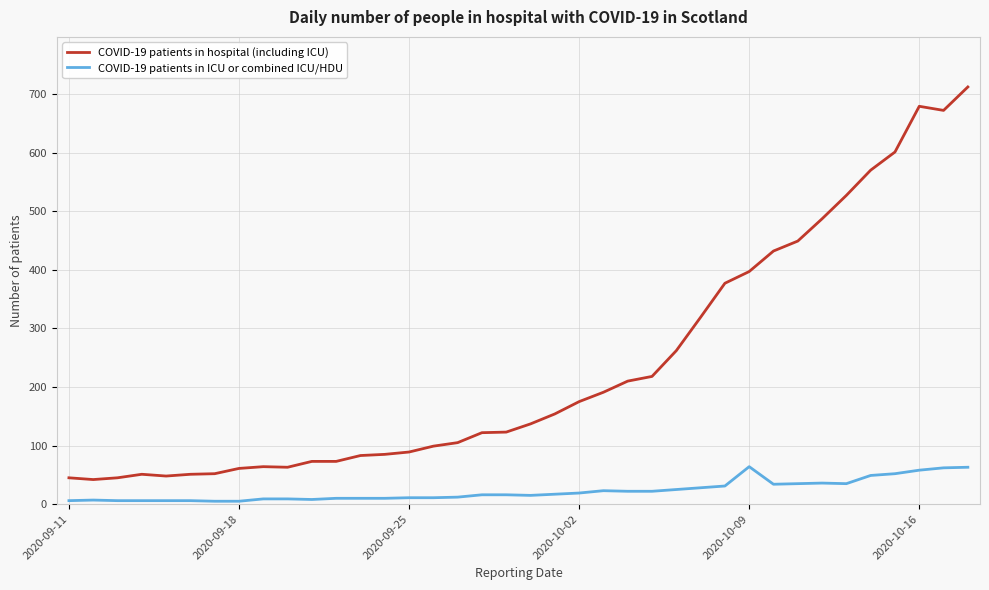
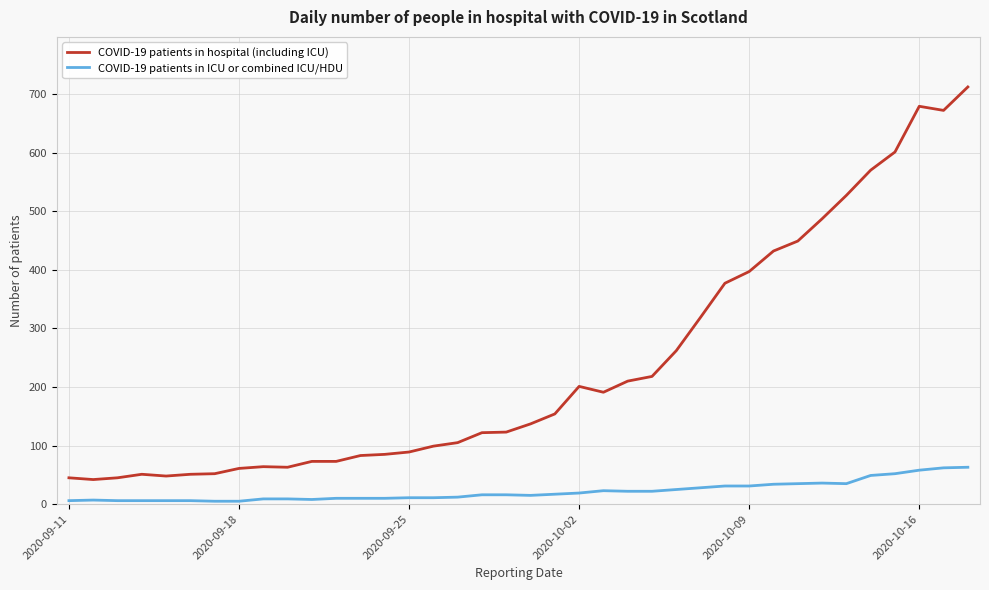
COVID-19 patients in hospital (including ICU), 2020-10-02: 180 -> 200
COVID-19 patients in ICU or combined ICU/HDU, 2020-10-09: 60 -> 30
